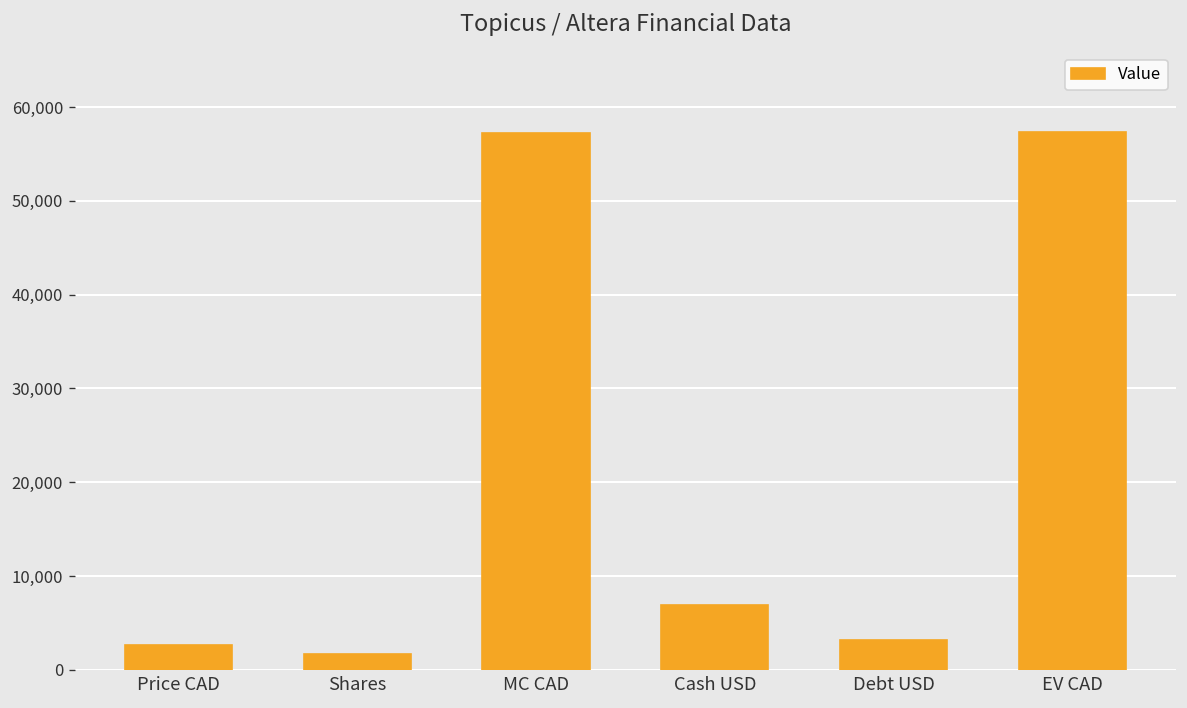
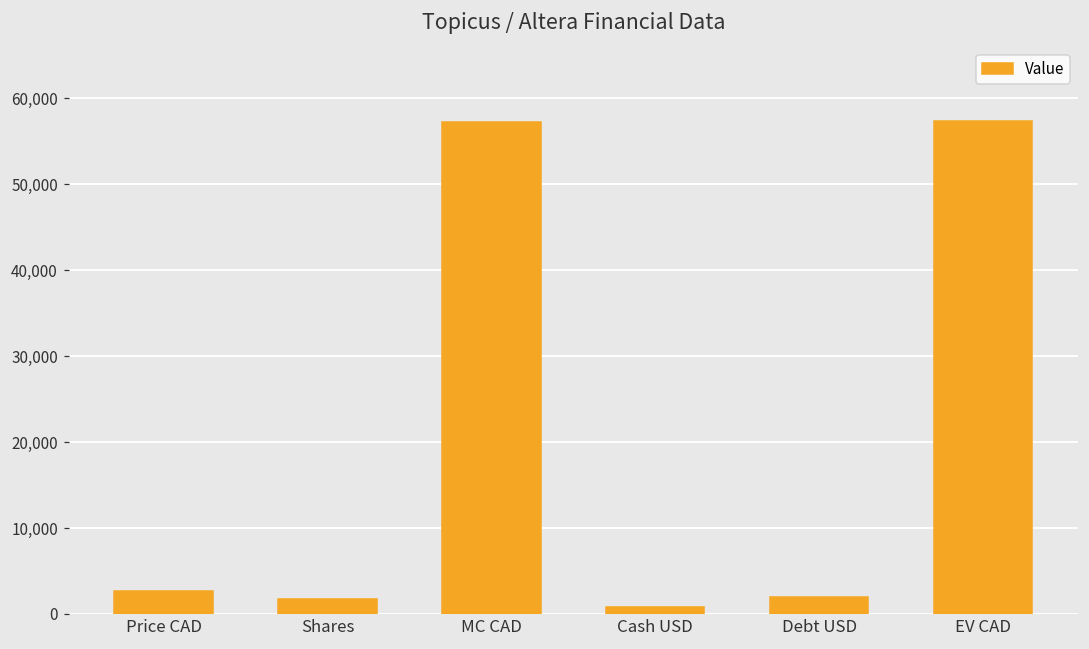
Cash USD: 7,000 -> 1,000
Debt USD: 3,000 -> 2,000
